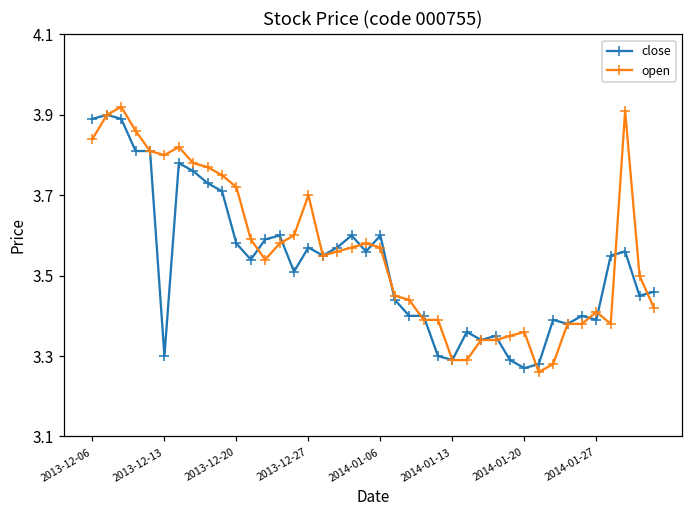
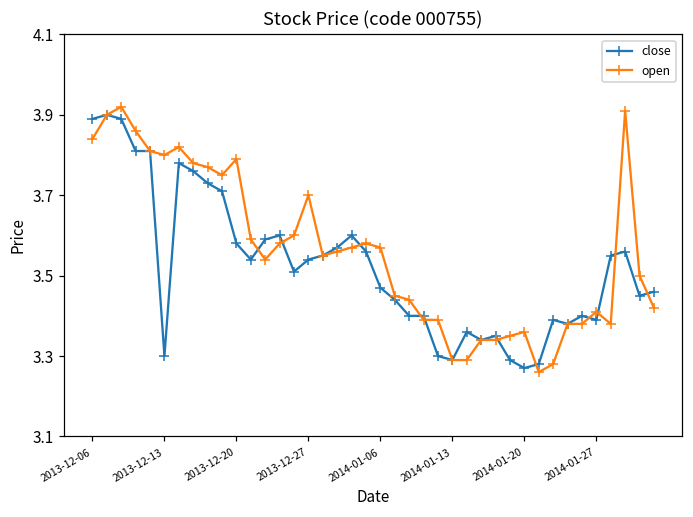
open, 2013-12-20: 3.72 -> 3.79
close, 2013-12-27: 3.57 -> 3.54
close, 2014-01-06: 3.60 -> 3.47
